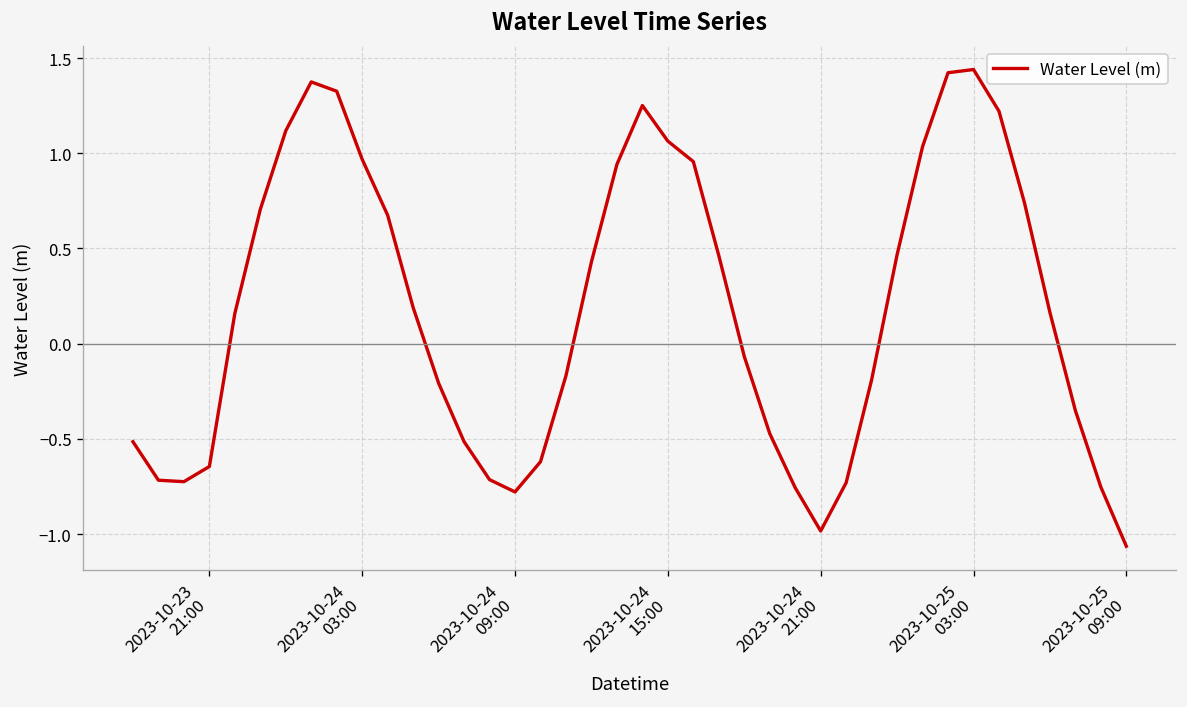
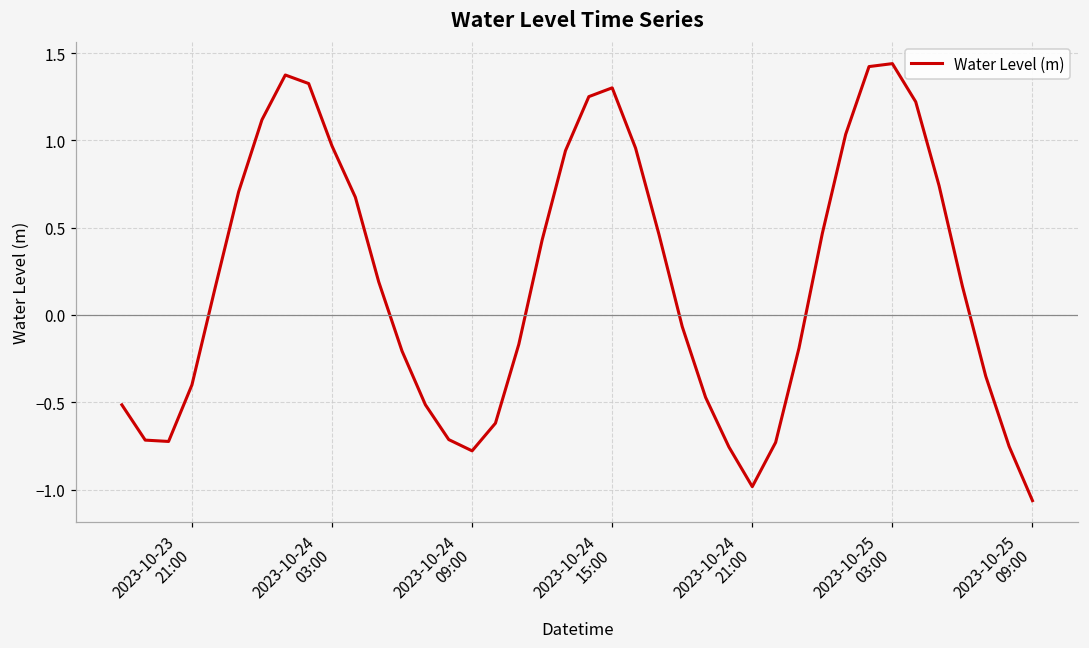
2023-10-23 21:00: -0.64 -> -0.40
2023-10-24 15:00: 1.06 -> 1.30
